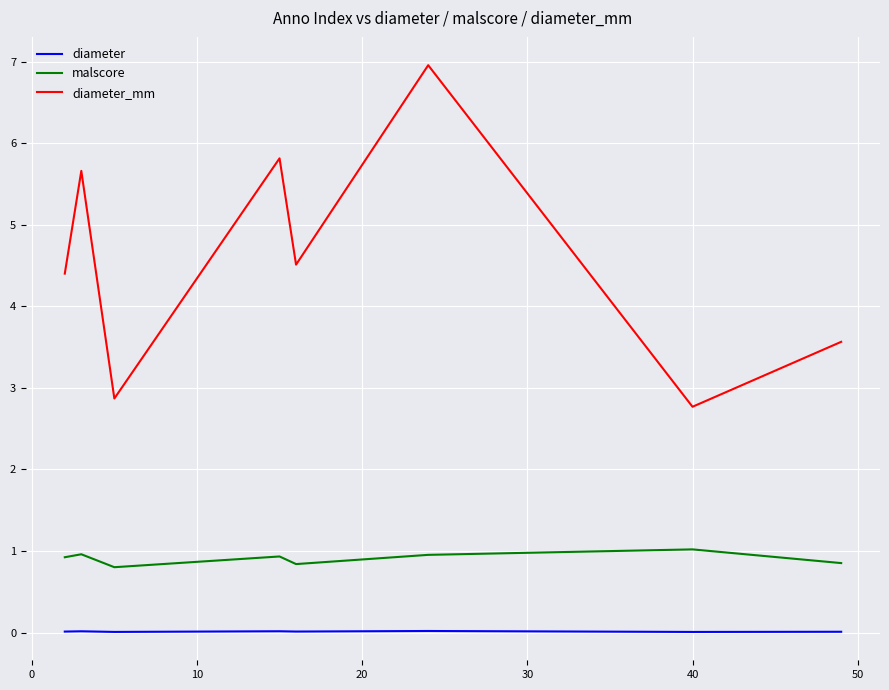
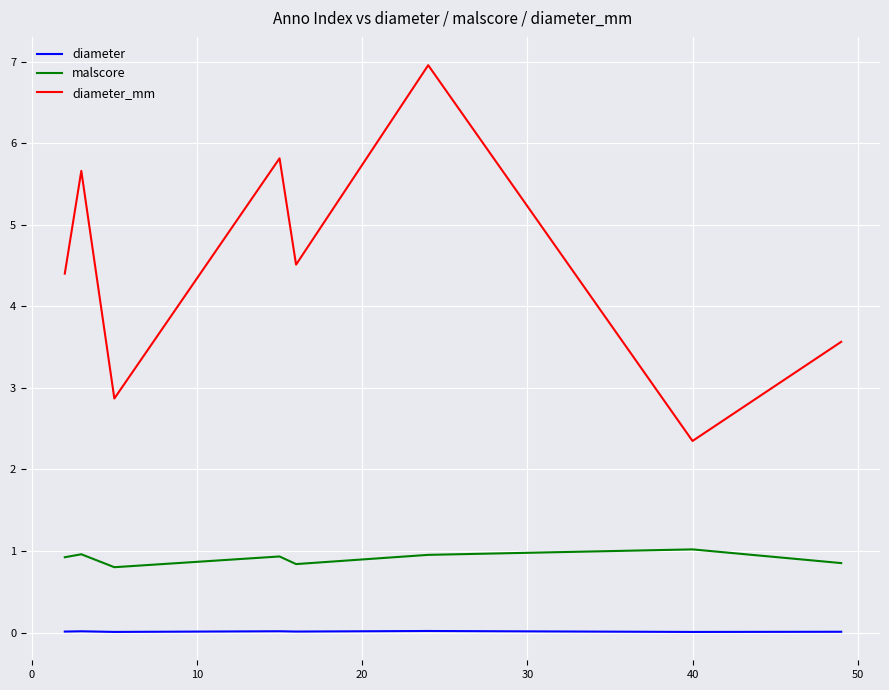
diameter_mm, 40: 2.8 -> 2.3
